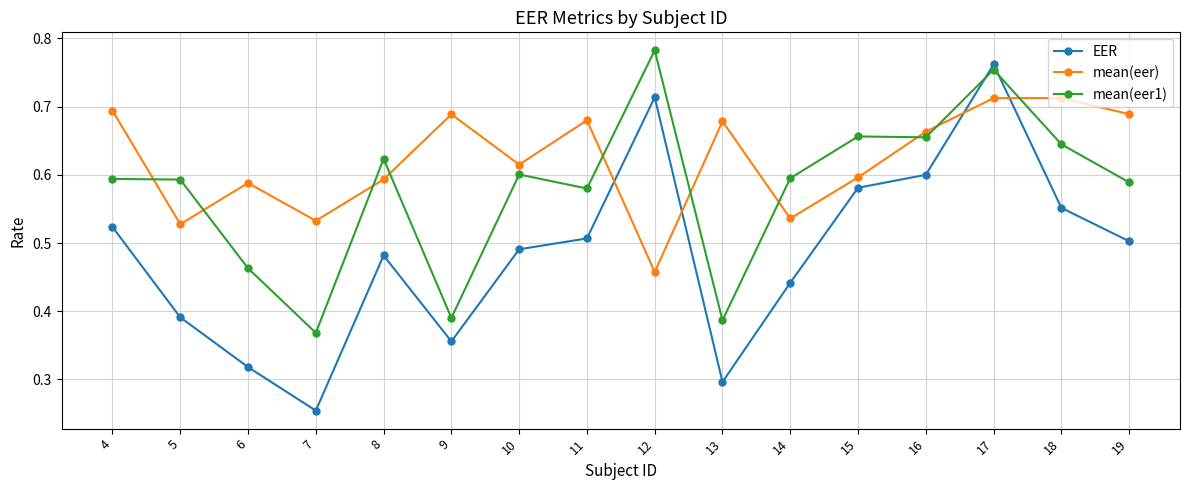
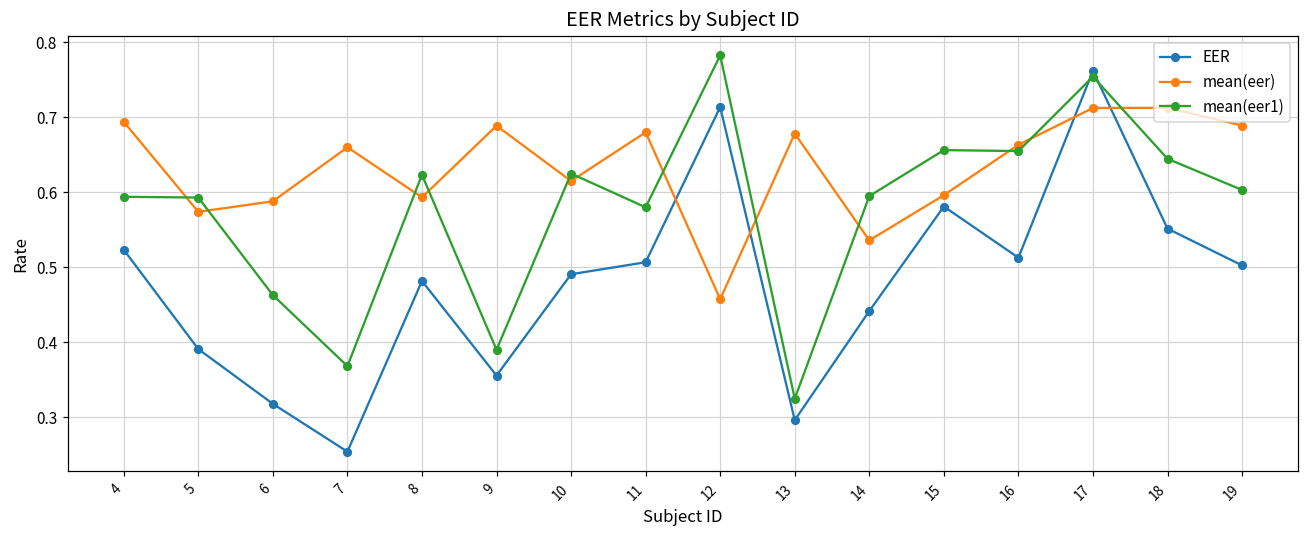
mean(eer), 5: 0.53 -> 0.57
mean(eer), 7: 0.53 -> 0.66
mean(eer1), 10: 0.60 -> 0.62
mean(eer1), 13: 0.39 -> 0.32
EER, 16: 0.60 -> 0.51
mean(eer1), 19: 0.59 -> 0.60
